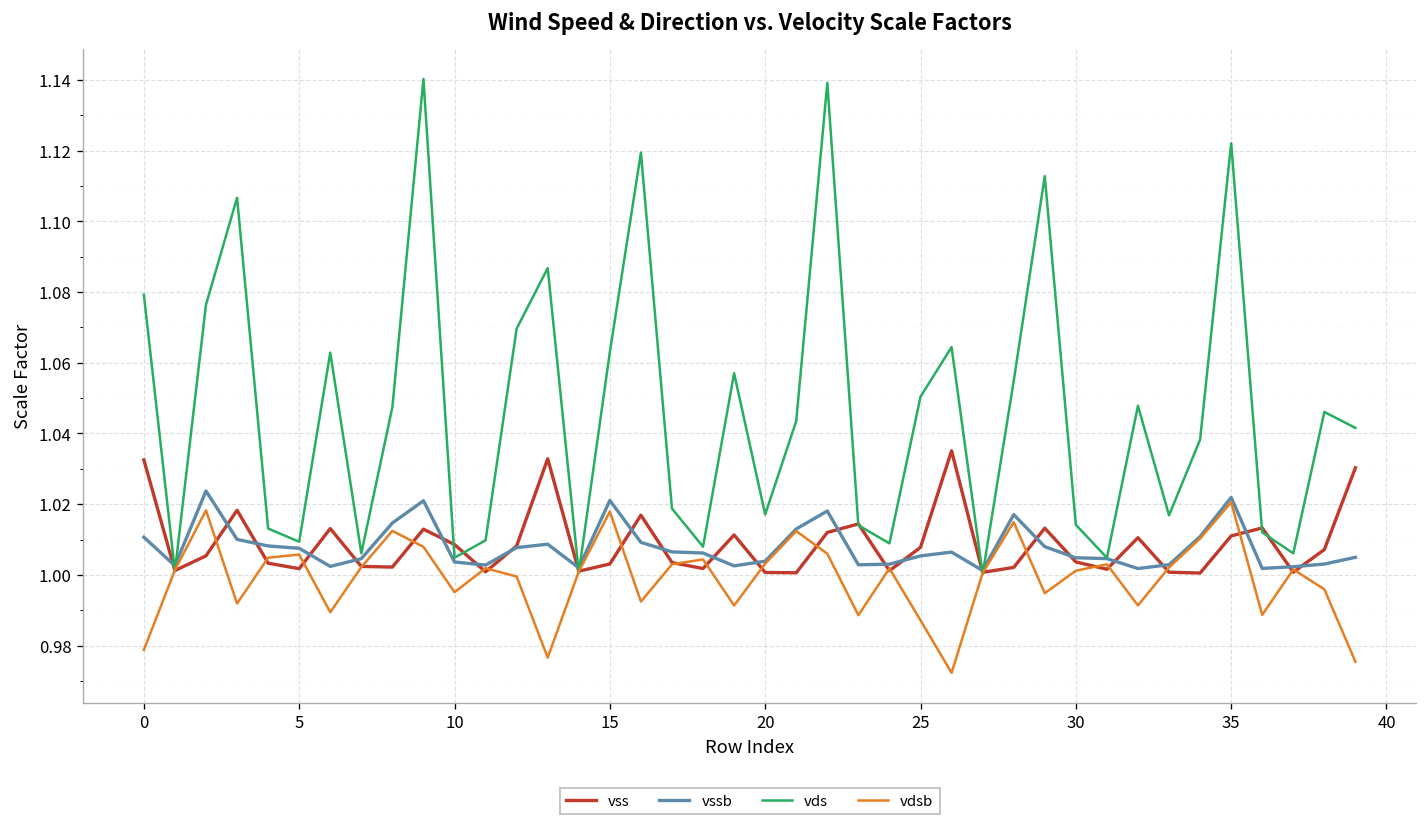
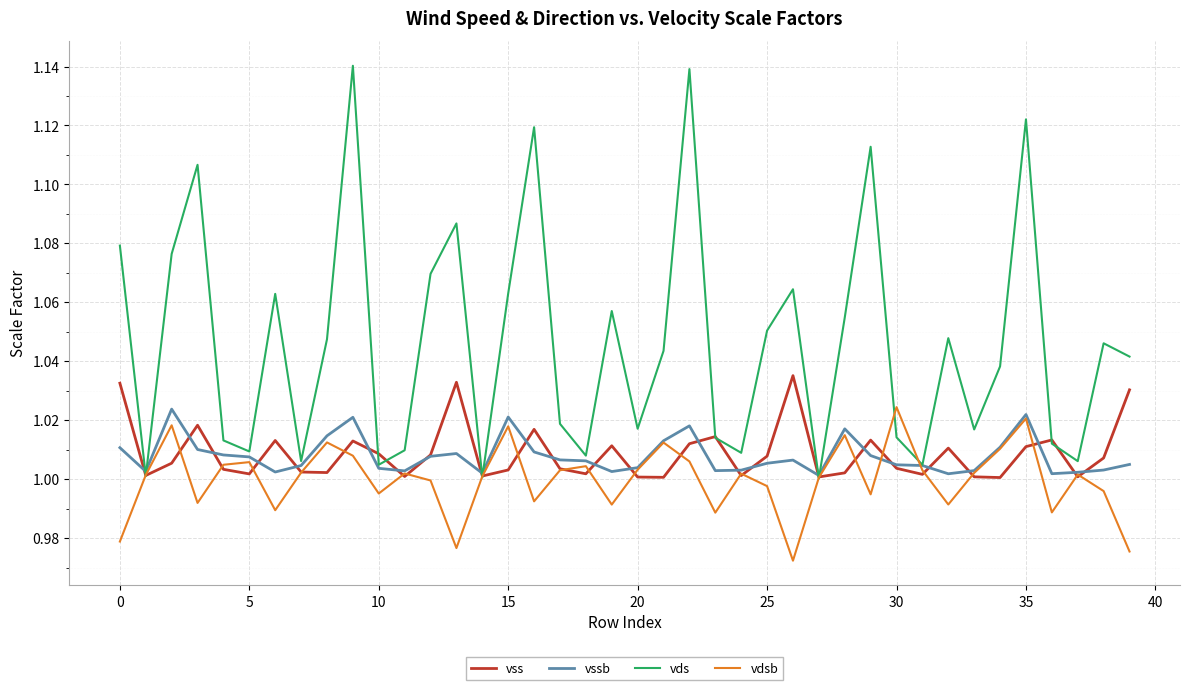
vdsb, 25: 0.987 -> 0.998
vdsb, 30: 1.001 -> 1.024
